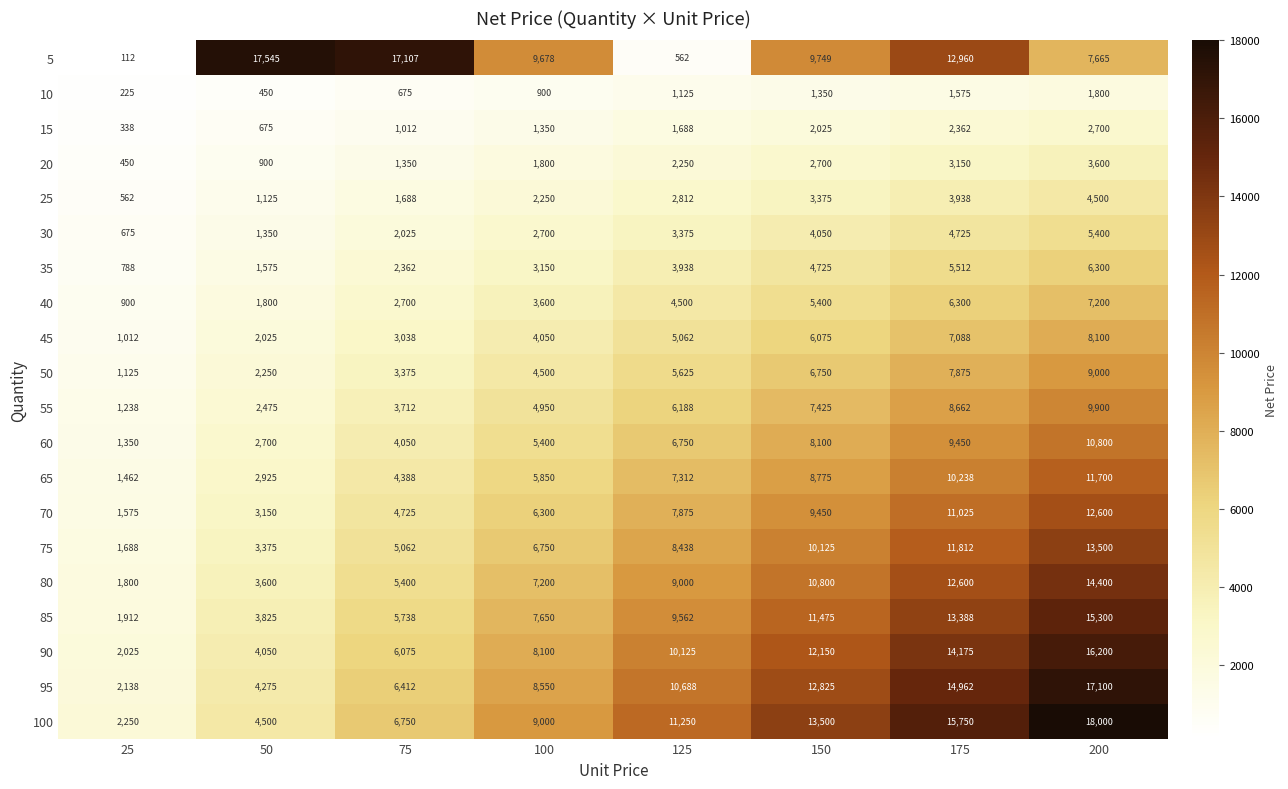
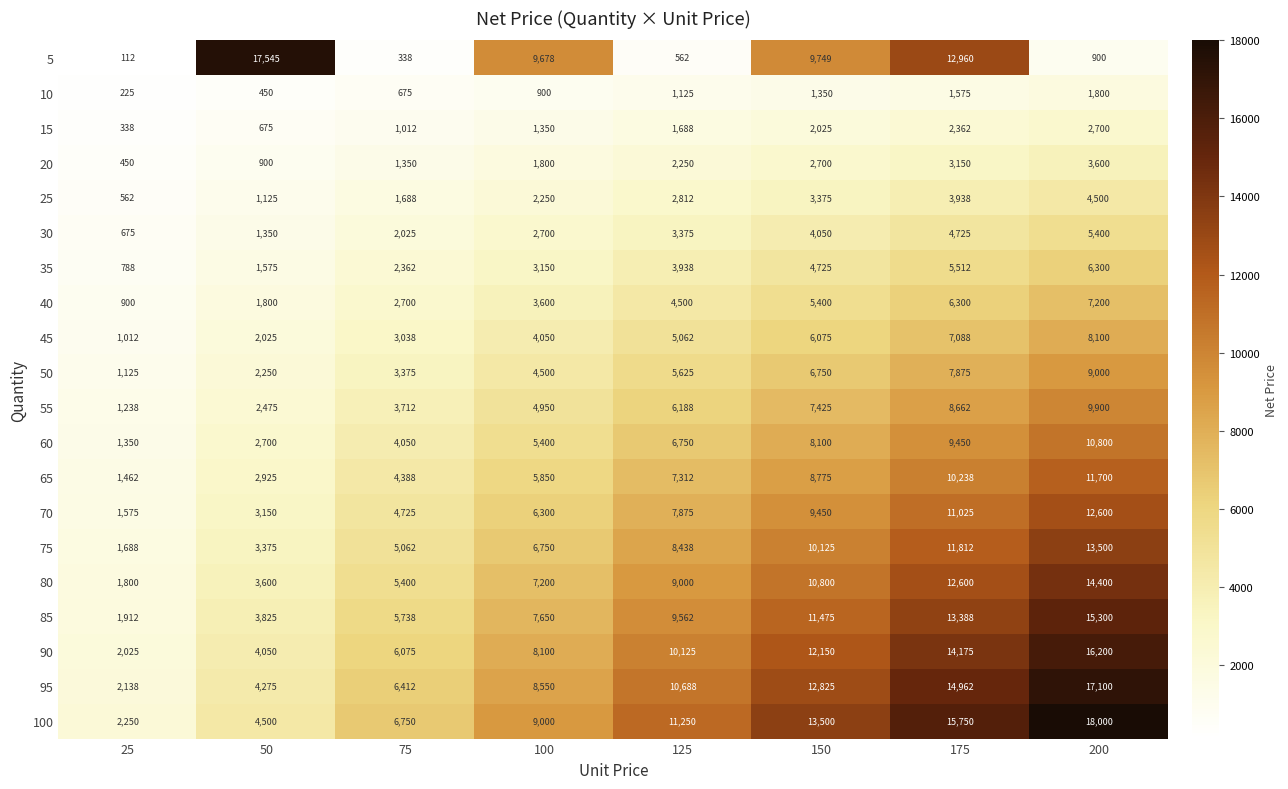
5, 75: 17,107 -> 338
5, 200: 7,665 -> 900
